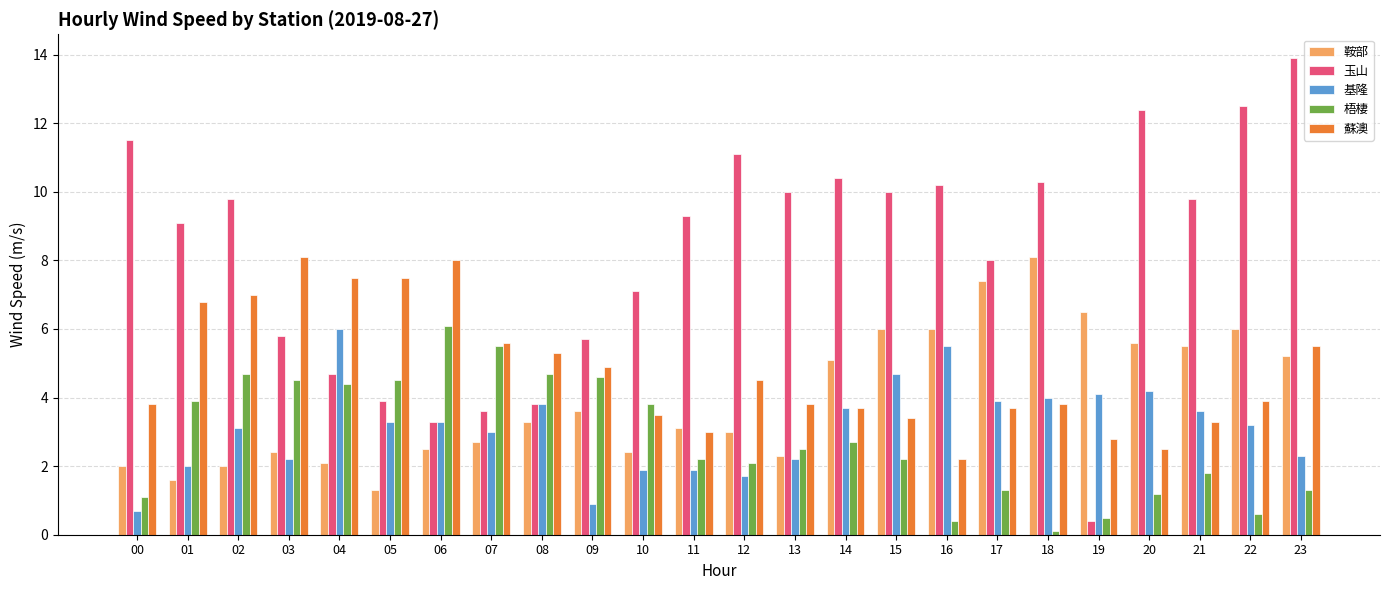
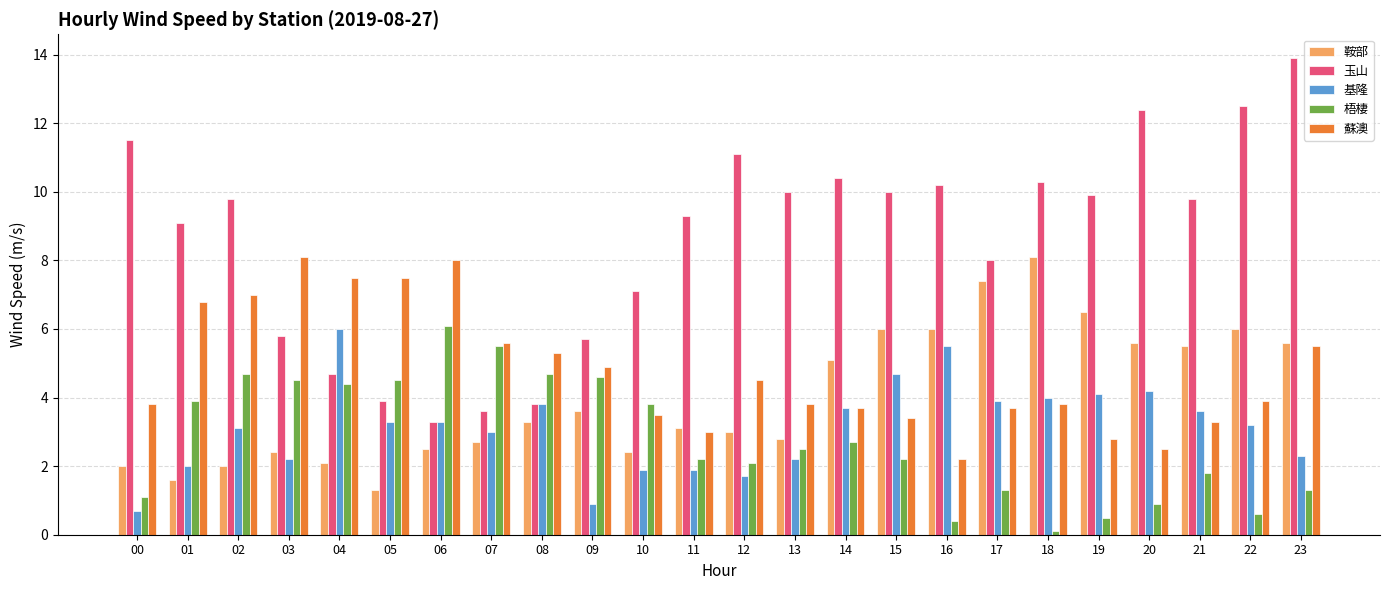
鞍部, 13: 2.3 -> 2.8
玉山, 19: 0.4 -> 9.9
梧棲, 20: 1.2 -> 0.9
鞍部, 23: 5.2 -> 5.6
